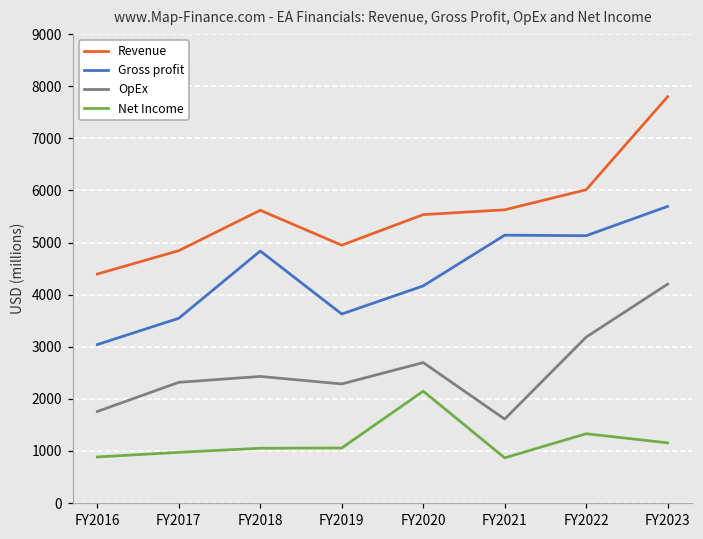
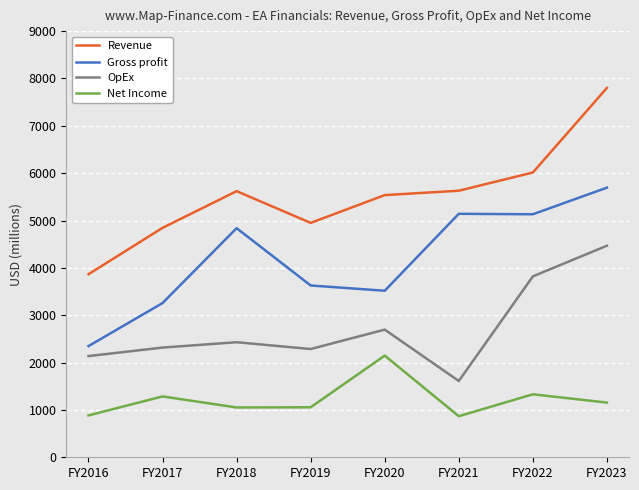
Revenue, FY2016: 4400 -> 3900
Gross profit, FY2016: 3000 -> 2300
OpEx, FY2016: 1800 -> 2100
Gross profit, FY2017: 3500 -> 3300
Net Income, FY2017: 1000 -> 1300
Gross profit, FY2020: 4200 -> 3500
OpEx, FY2022: 3200 -> 3800
OpEx, FY2023: 4200 -> 4500
